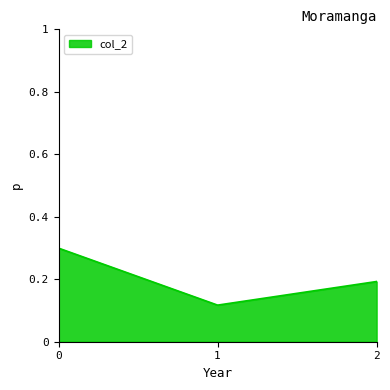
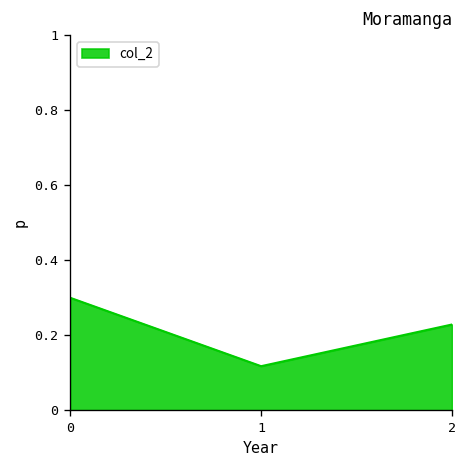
2: 0.19 -> 0.23
